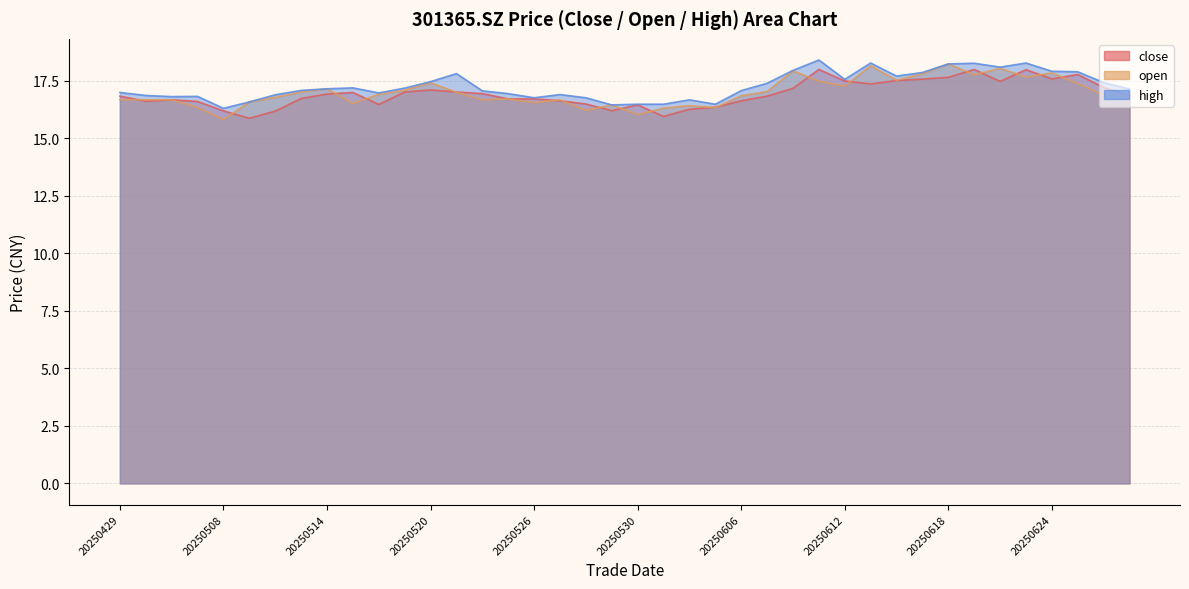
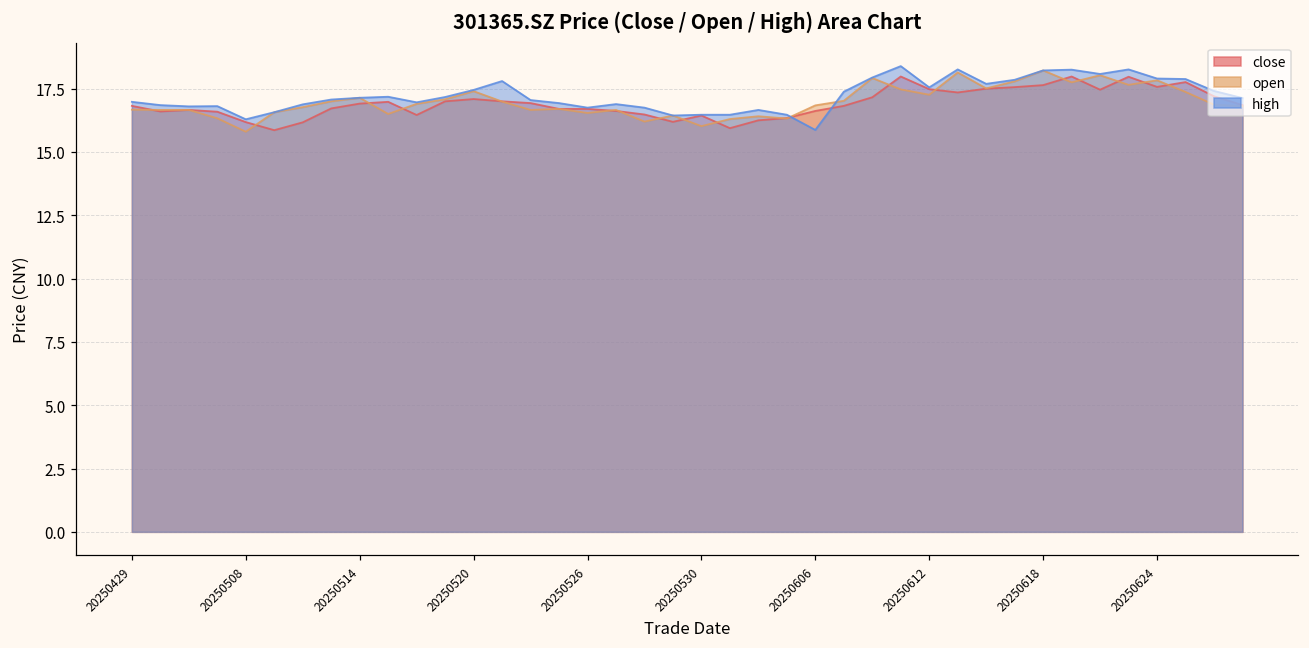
high, 20250606: 17.1 -> 15.9
